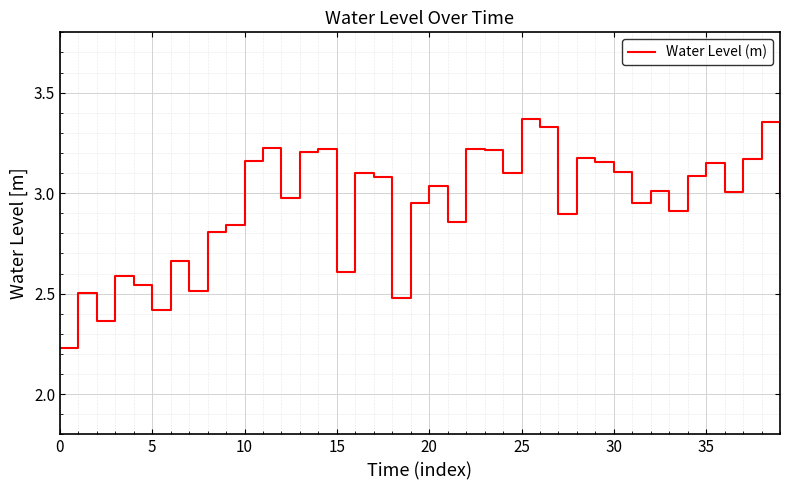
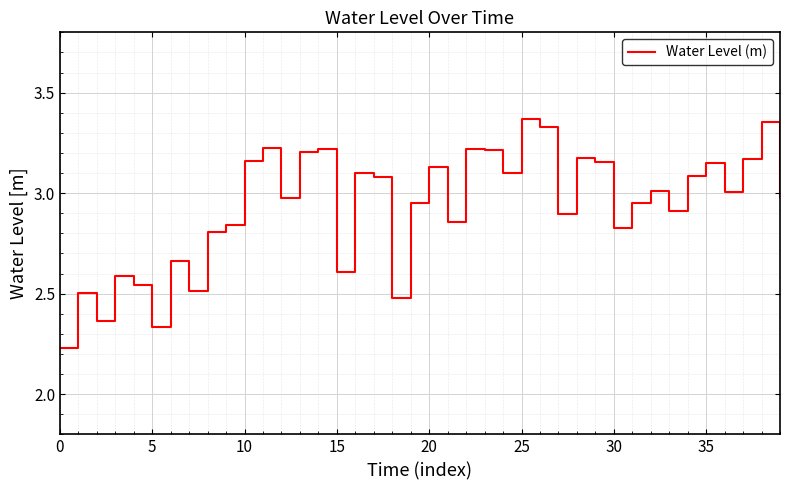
5: 2.42 -> 2.33
20: 3.04 -> 3.13
30: 3.11 -> 2.83
